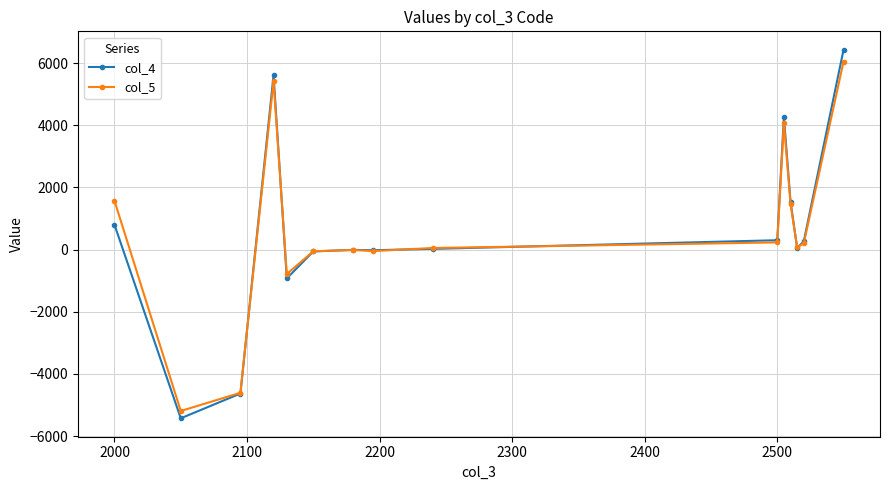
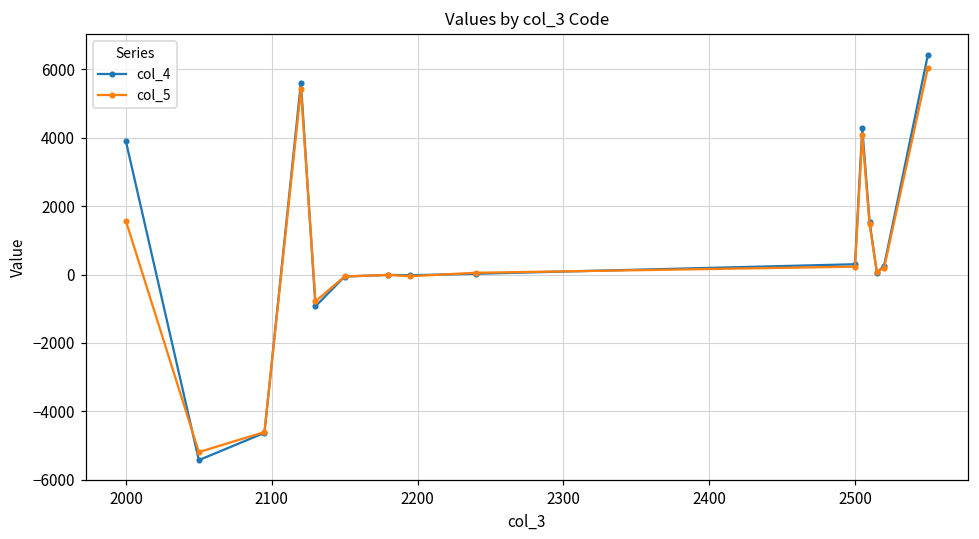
col_4, 2000: 800 -> 3900
